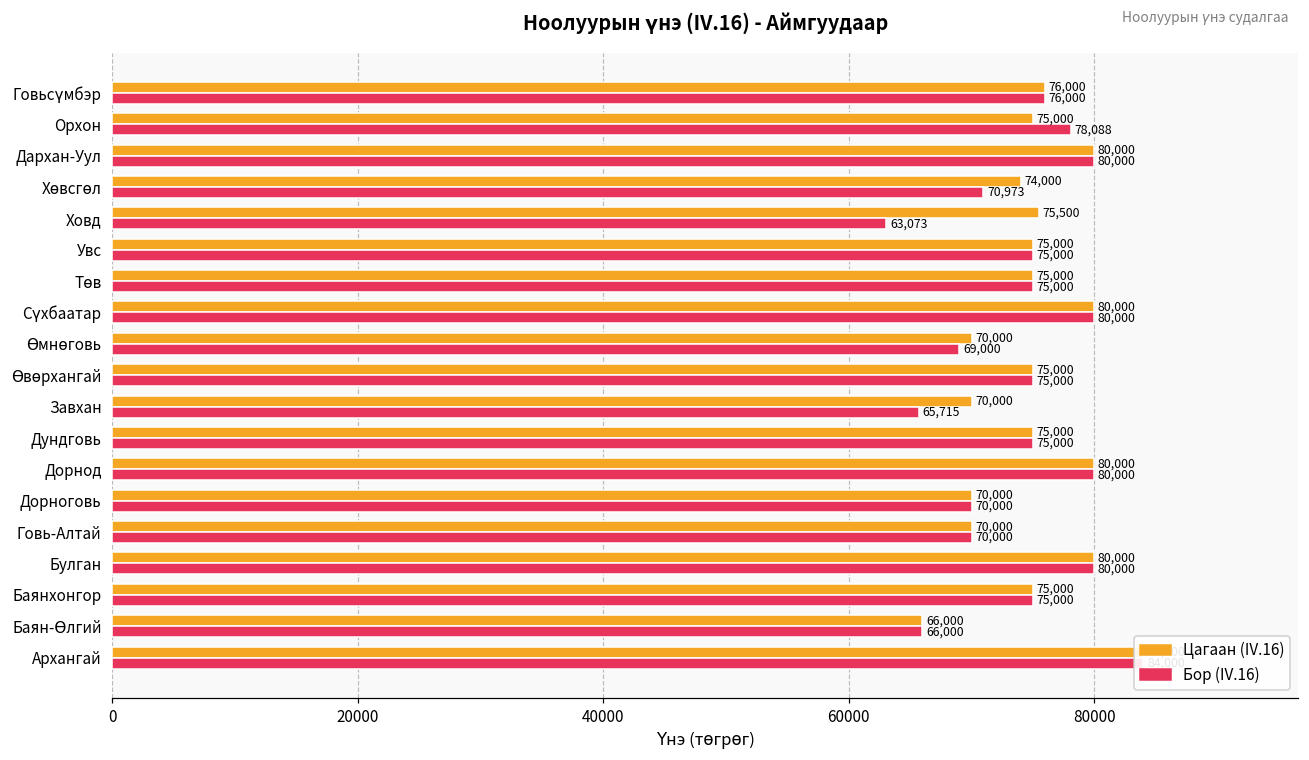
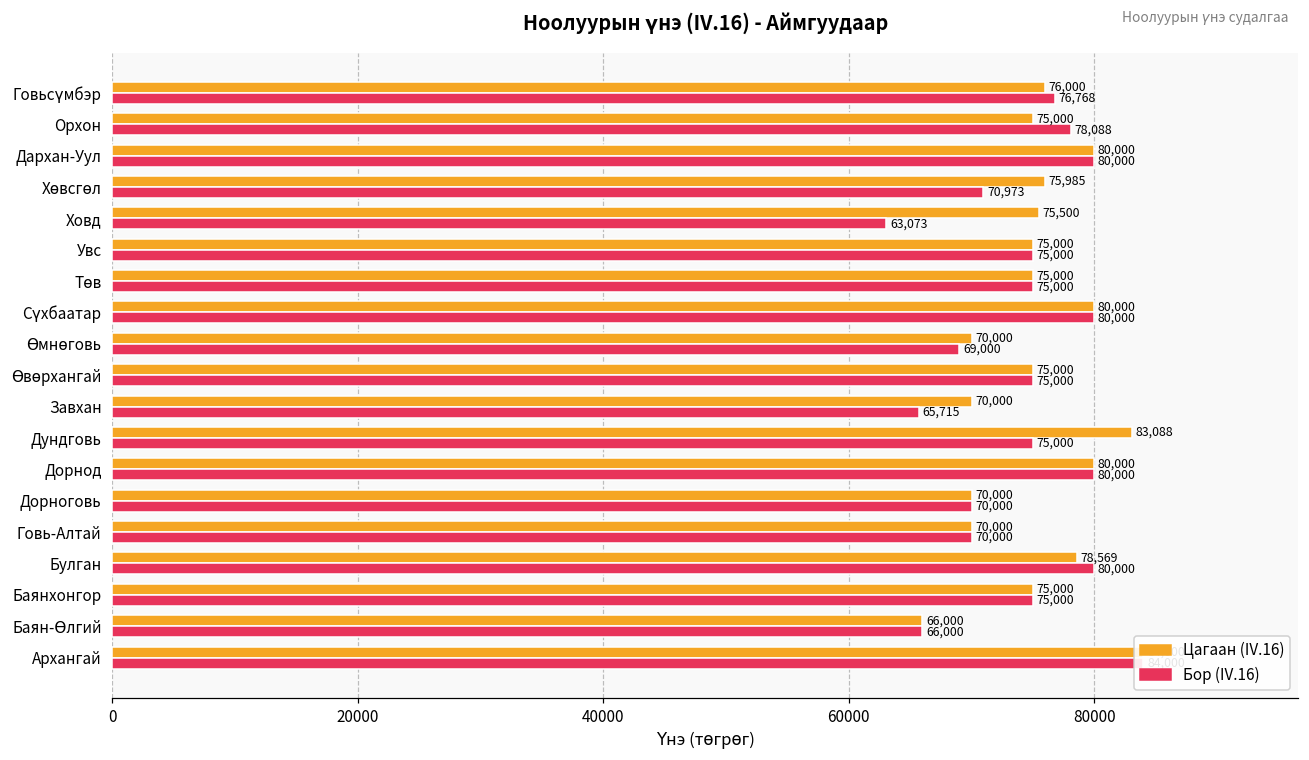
Бор (IV.16), Говьсүмбэр: 76,000 -> 76,768
Цагаан (IV.16), Хөвсгөл: 74,000 -> 75,985
Цагаан (IV.16), Дундговь: 75,000 -> 83,088
Цагаан (IV.16), Булган: 80,000 -> 78,569
